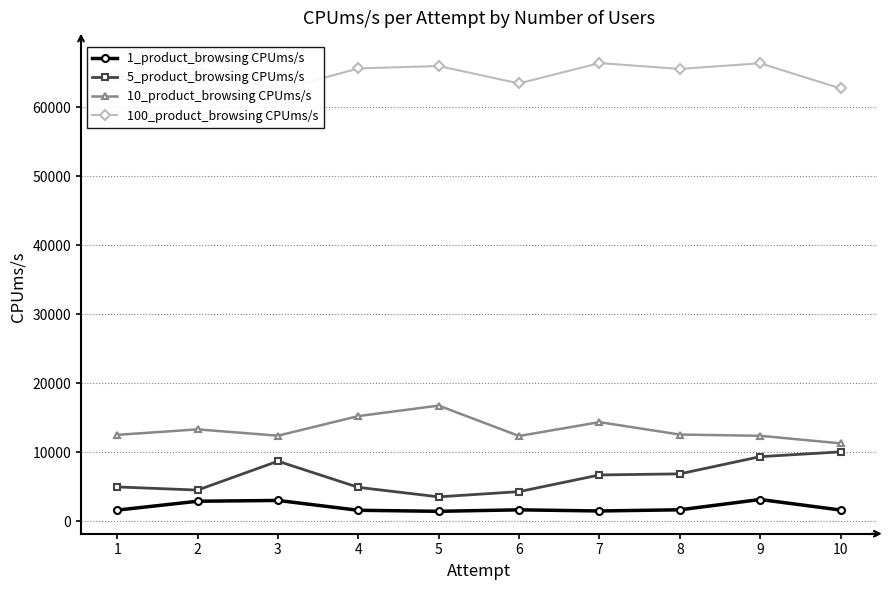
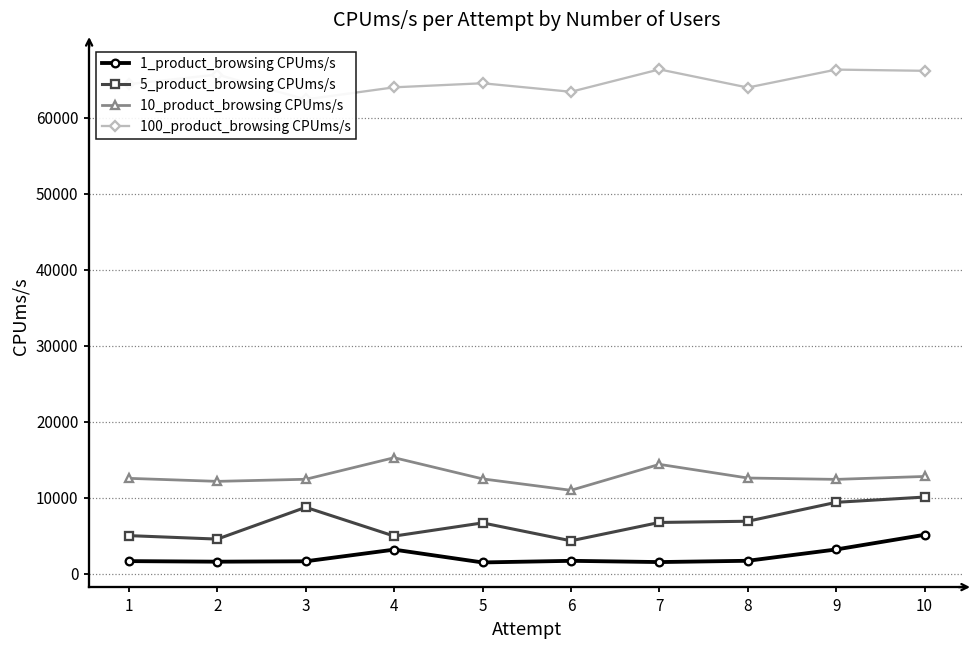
1_product_browsing CPUms/s, 2: 3000 -> 2000
10_product_browsing CPUms/s, 2: 13000 -> 12000
1_product_browsing CPUms/s, 3: 3000 -> 2000
1_product_browsing CPUms/s, 4: 2000 -> 3000
100_product_browsing CPUms/s, 4: 66000 -> 64000
5_product_browsing CPUms/s, 5: 4000 -> 7000
10_product_browsing CPUms/s, 5: 17000 -> 12000
100_product_browsing CPUms/s, 5: 66000 -> 65000
10_product_browsing CPUms/s, 6: 12000 -> 11000
100_product_browsing CPUms/s, 8: 66000 -> 64000
1_product_browsing CPUms/s, 10: 2000 -> 5000
10_product_browsing CPUms/s, 10: 11000 -> 13000
100_product_browsing CPUms/s, 10: 63000 -> 66000
